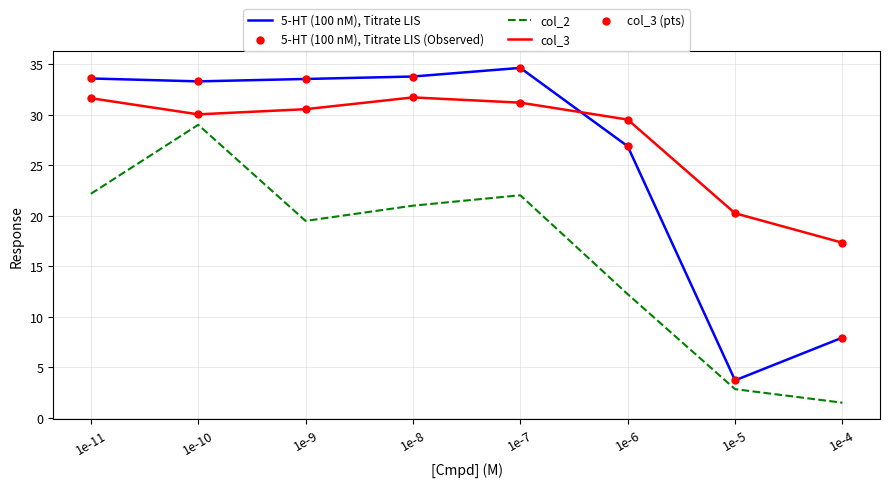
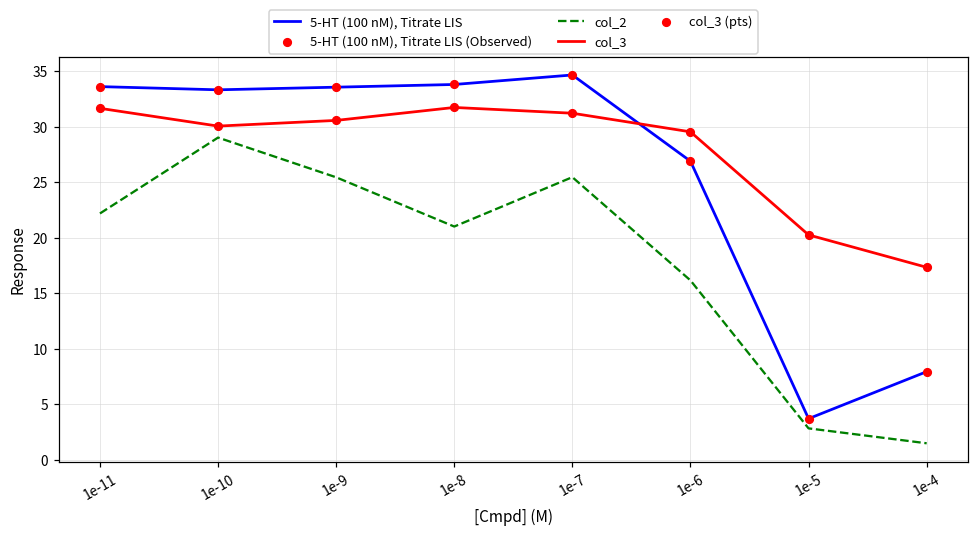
col_2, 1e-9: 19.5 -> 25.4
col_2, 1e-7: 22.0 -> 25.4
col_2, 1e-6: 12.2 -> 16.2
